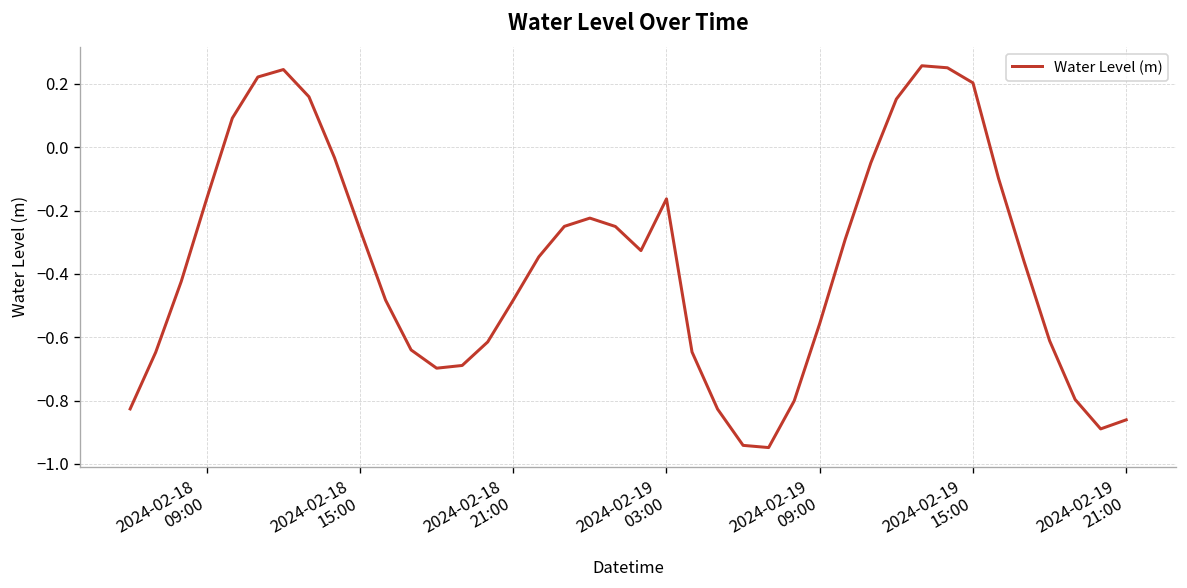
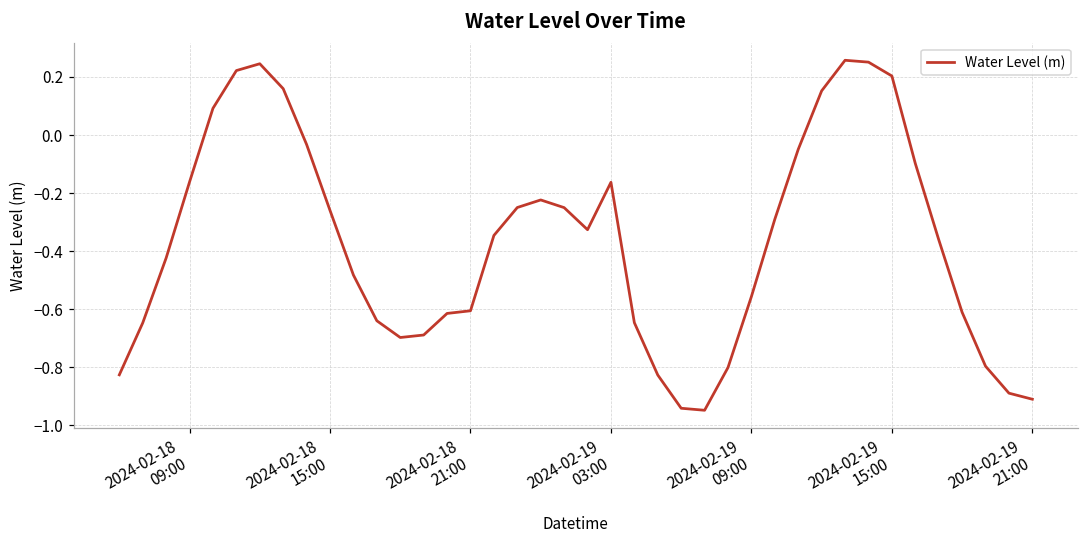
2024-02-18 21:00: -0.48 -> -0.61
2024-02-19 21:00: -0.86 -> -0.91
